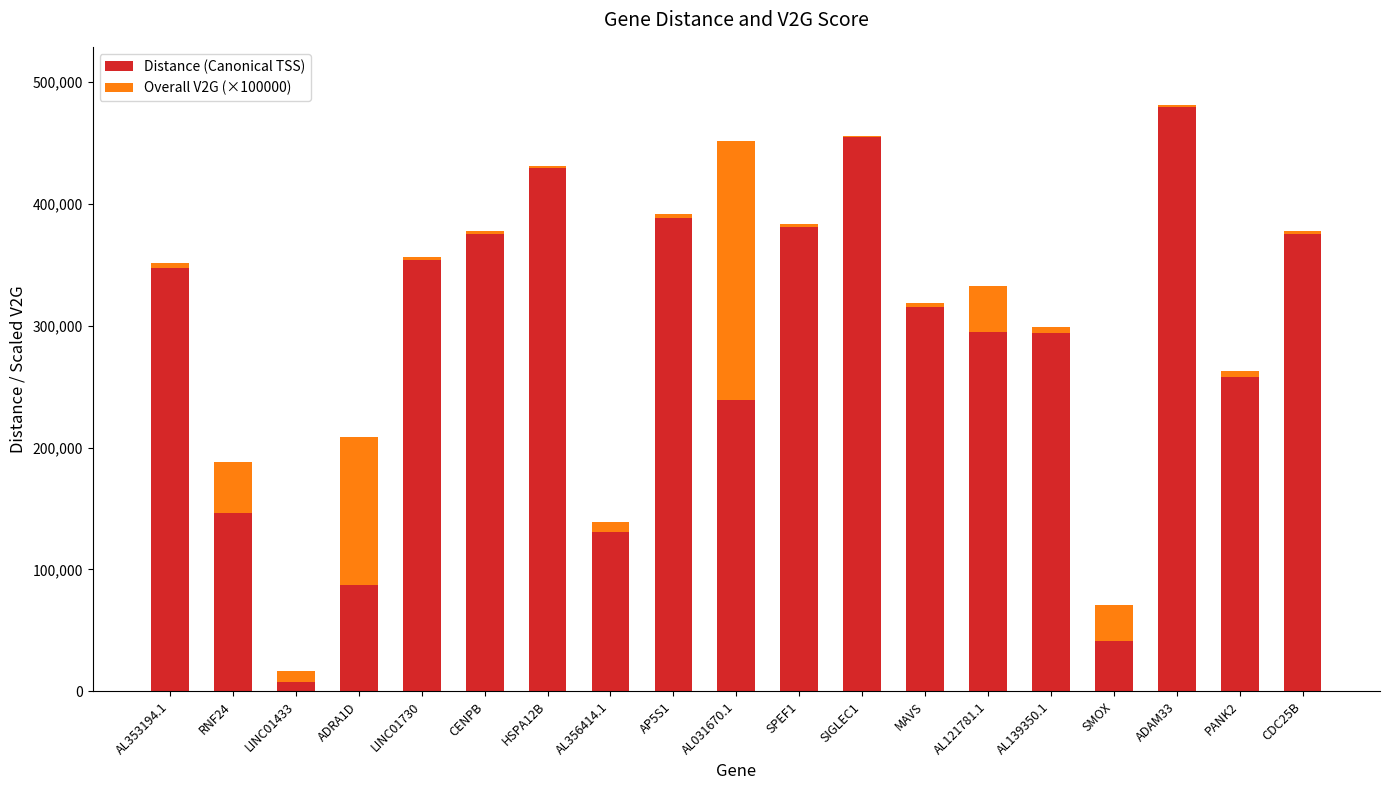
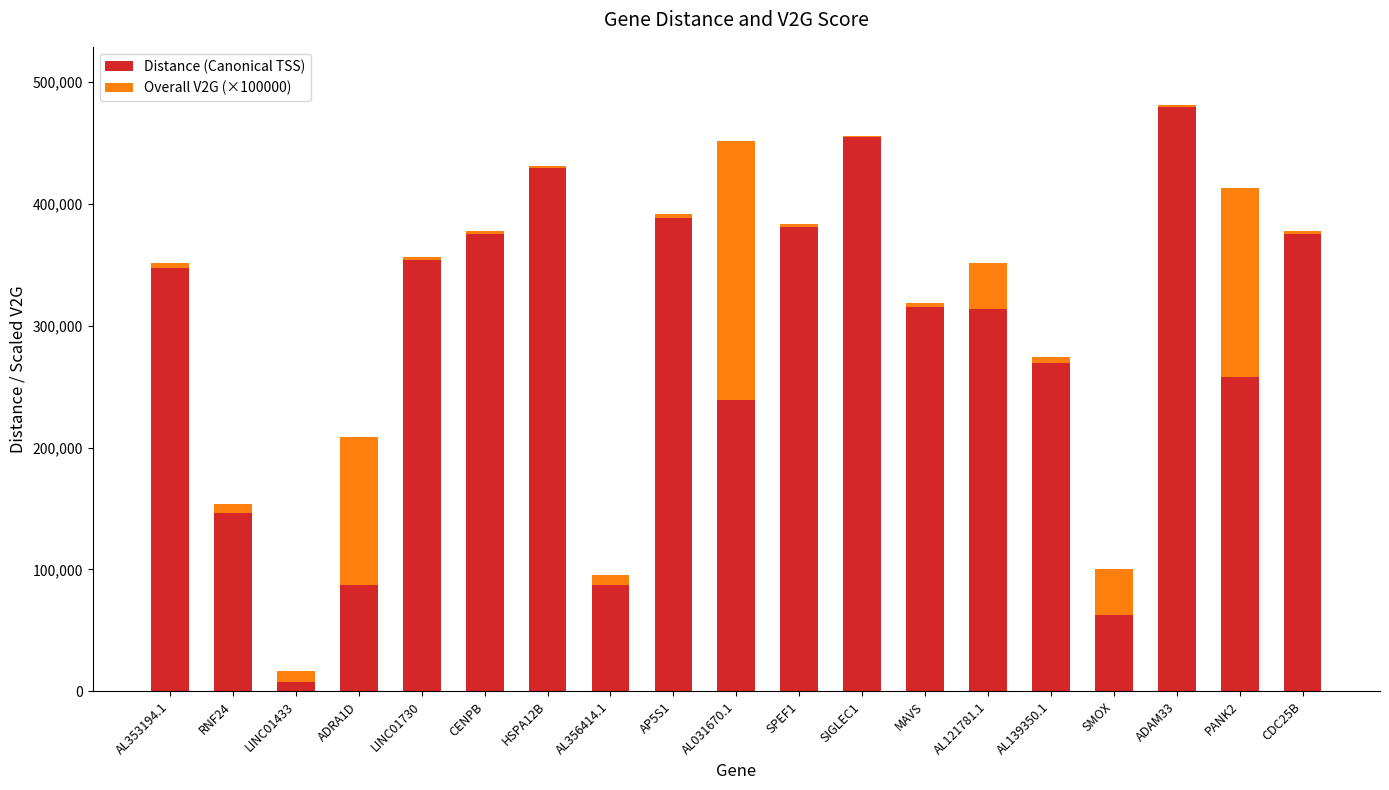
Overall V2G (×100000), RNF24: 42,000 -> 7,000
Distance (Canonical TSS), AL356414.1: 131,000 -> 87,000
Distance (Canonical TSS), AL121781.1: 295,000 -> 313,000
Distance (Canonical TSS), AL139350.1: 294,000 -> 269,000
Distance (Canonical TSS), SMOX: 41,000 -> 63,000
Overall V2G (×100000), SMOX: 30,000 -> 38,000
Overall V2G (×100000), PANK2: 5,000 -> 155,000
